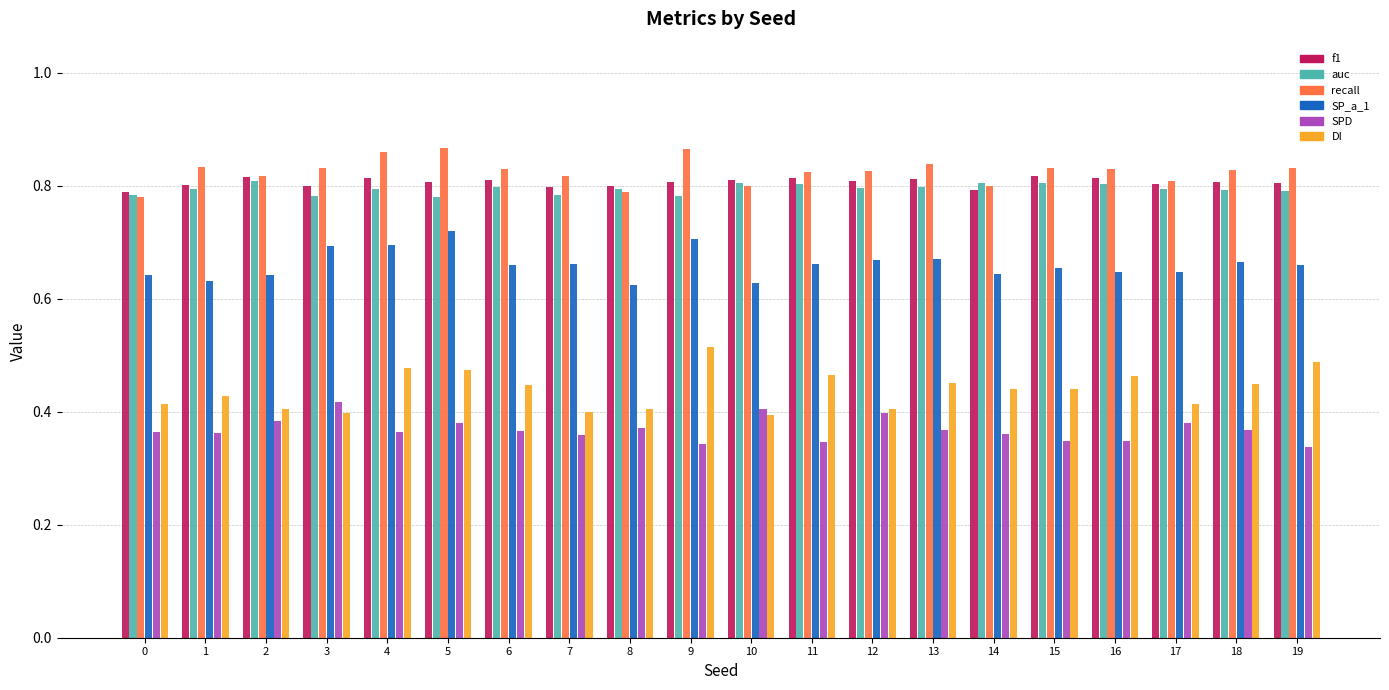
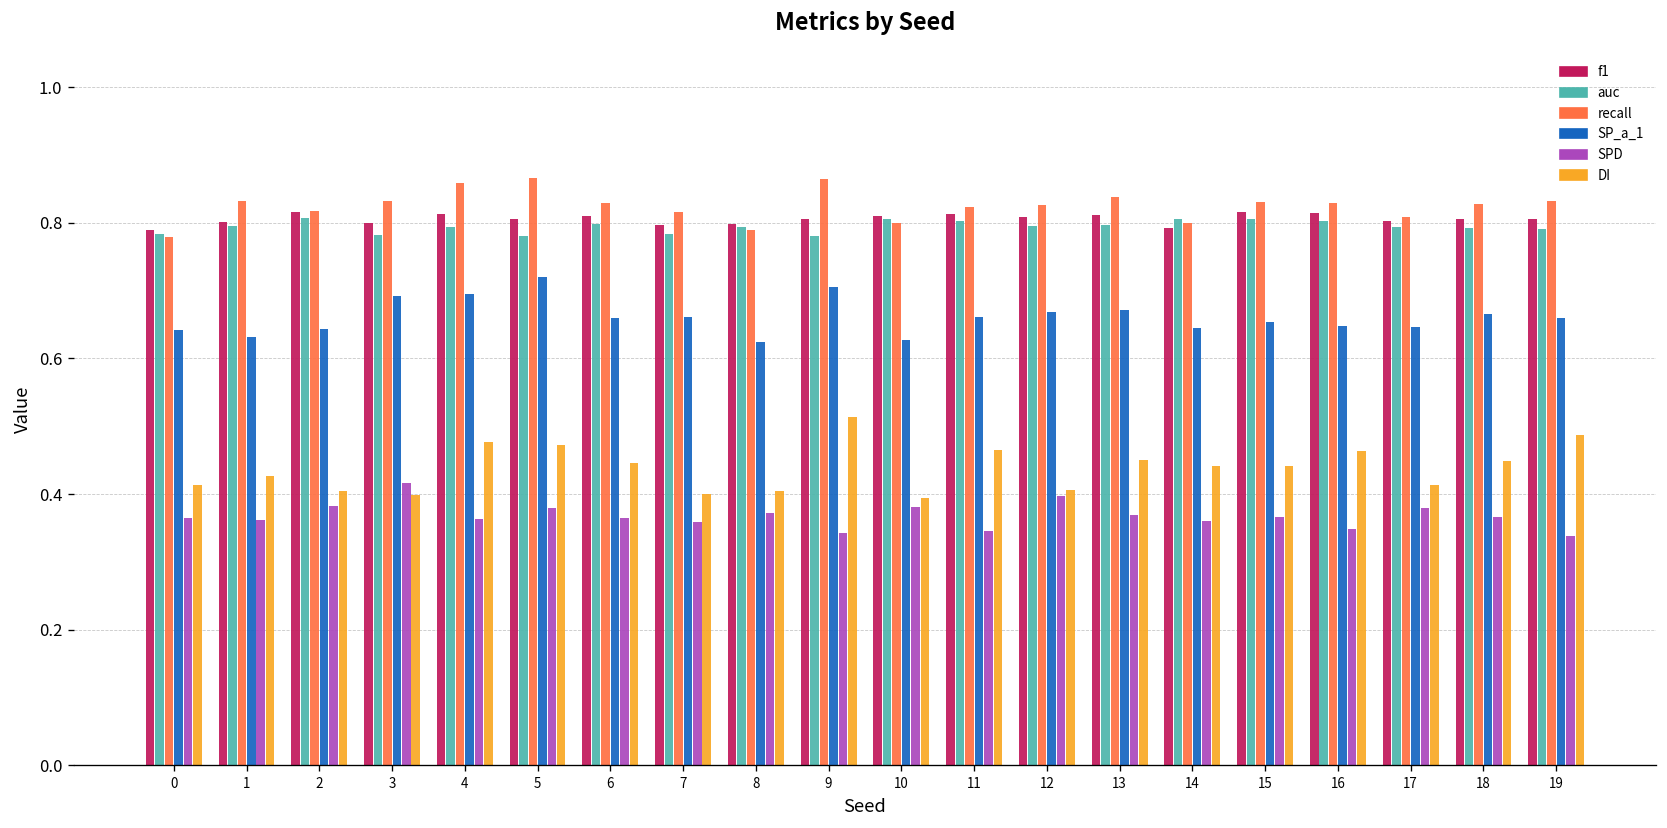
SPD, 10: 0.40 -> 0.38
SPD, 15: 0.35 -> 0.37
